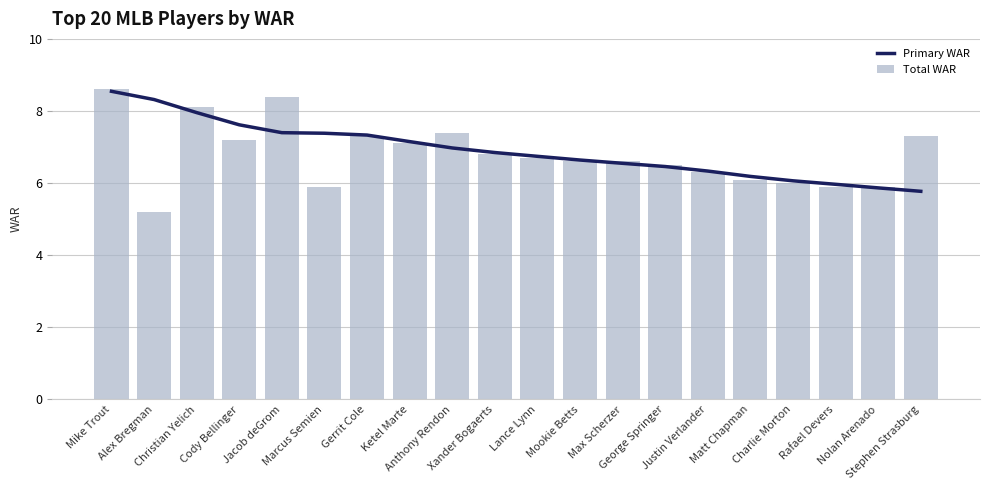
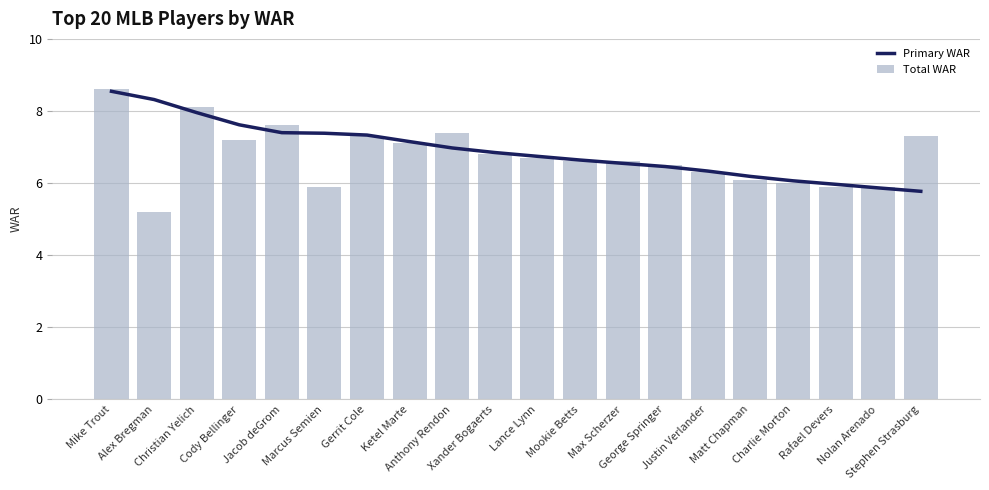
Total WAR, Jacob deGrom: 8.4 -> 7.6
